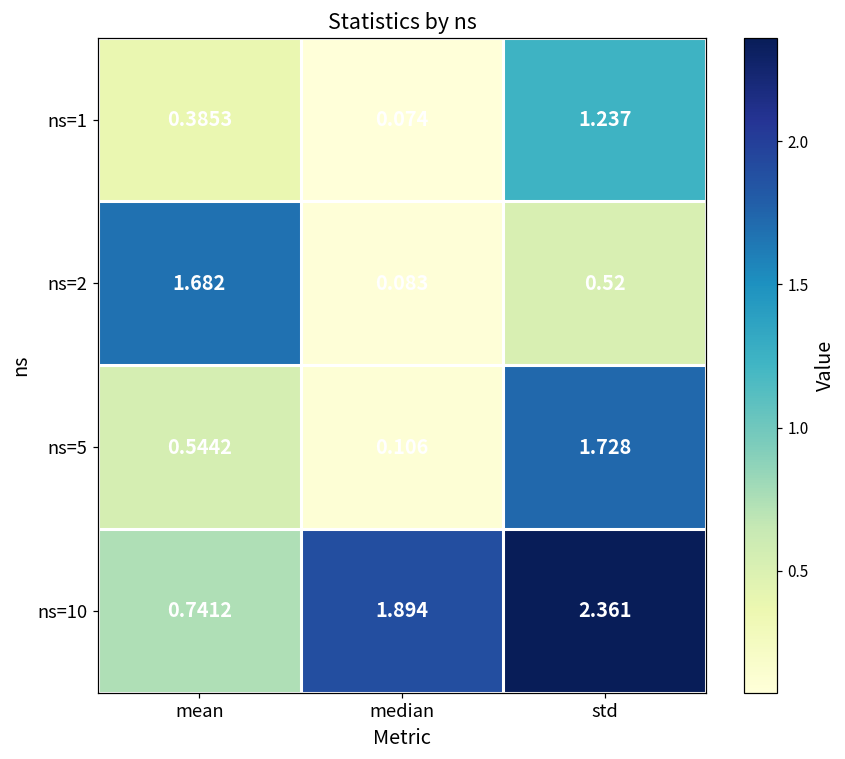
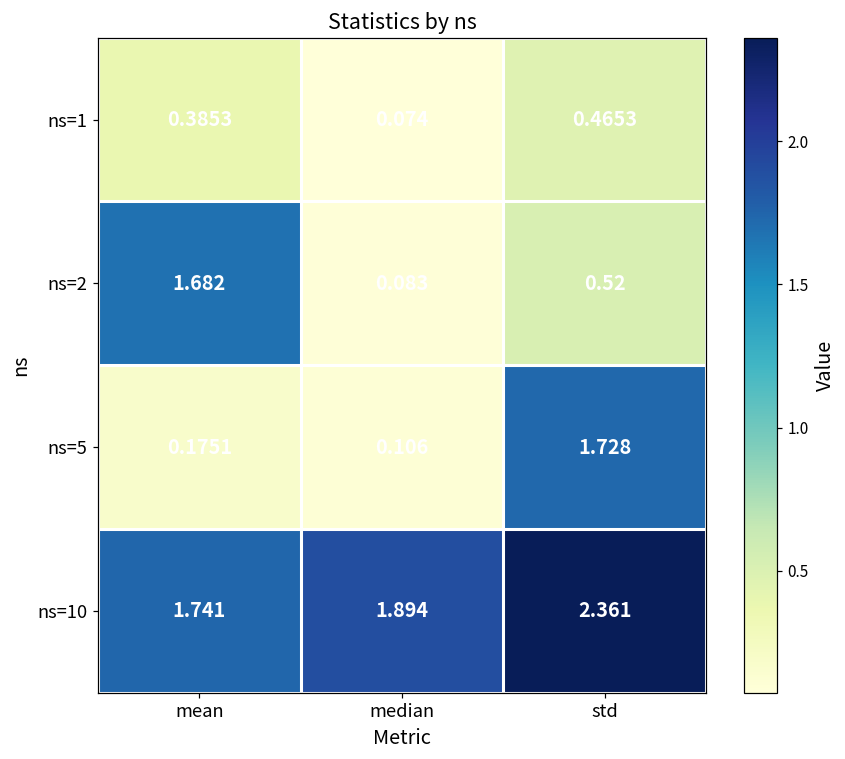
ns=1, std: 1.237 -> 0.4653
ns=5, mean: 0.5442 -> 0.1751
ns=10, mean: 0.7412 -> 1.741
